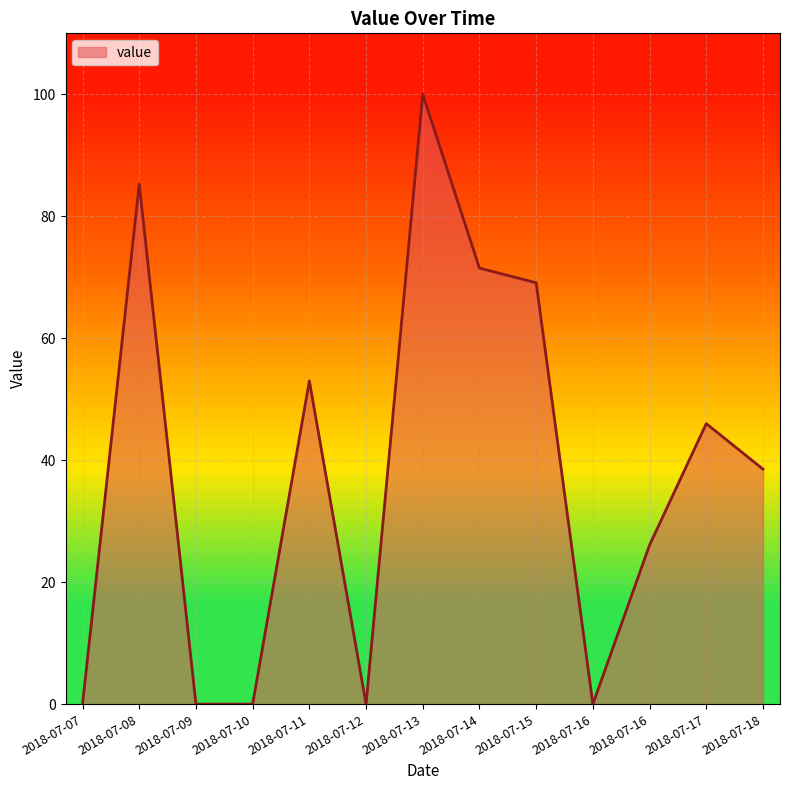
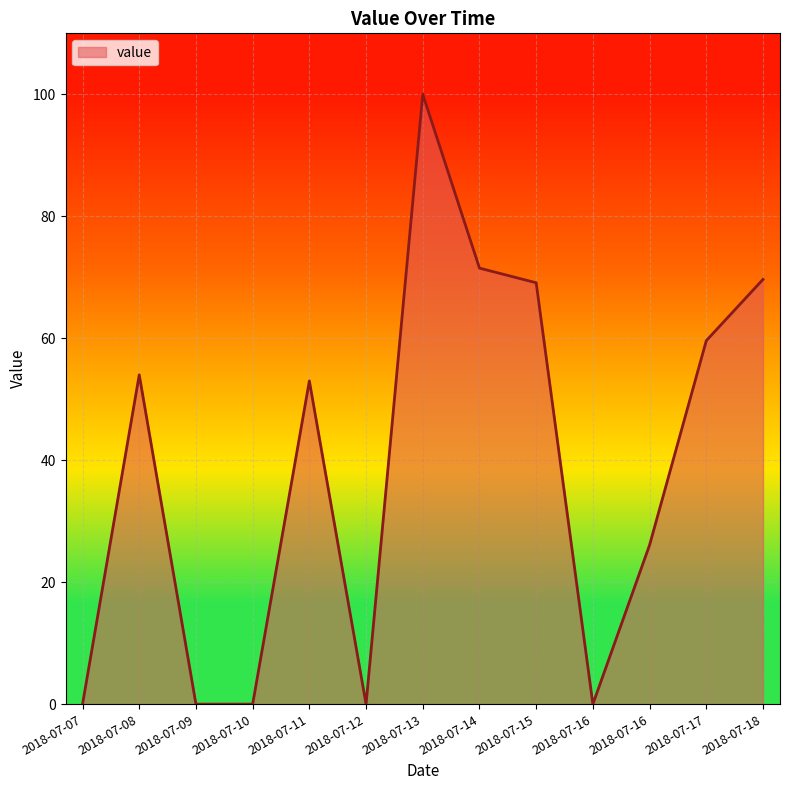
2018-07-08: 85 -> 54
2018-07-17: 46 -> 60
2018-07-18: 39 -> 70
